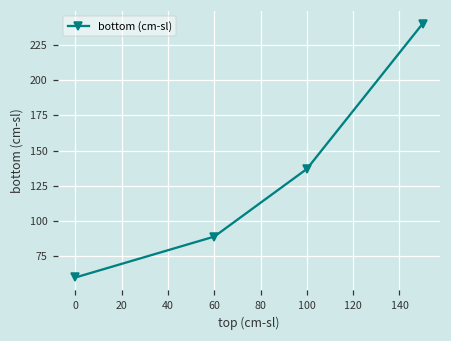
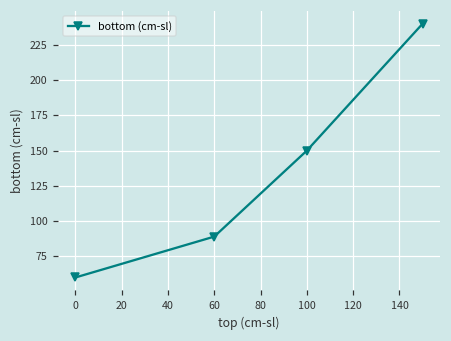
100: 137 -> 150
